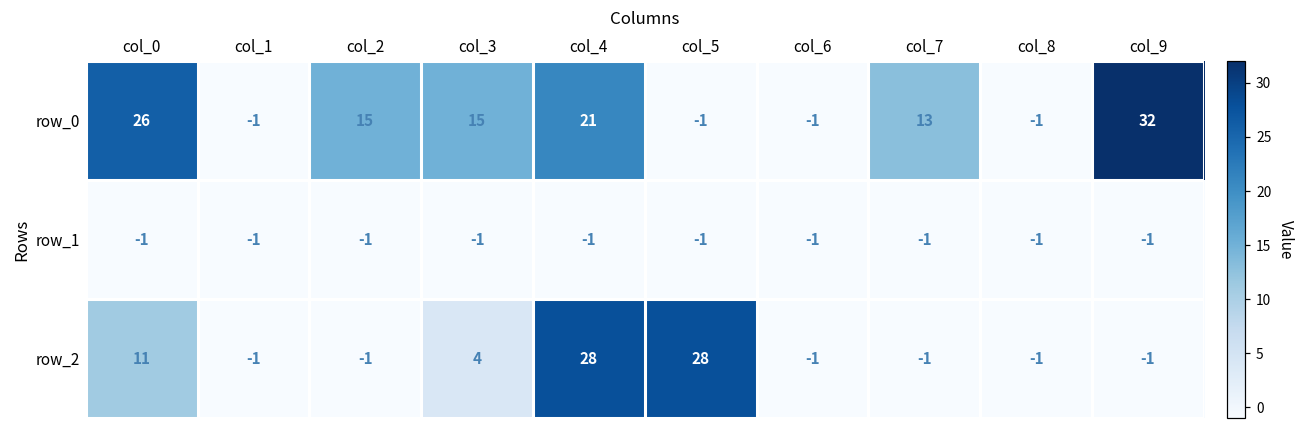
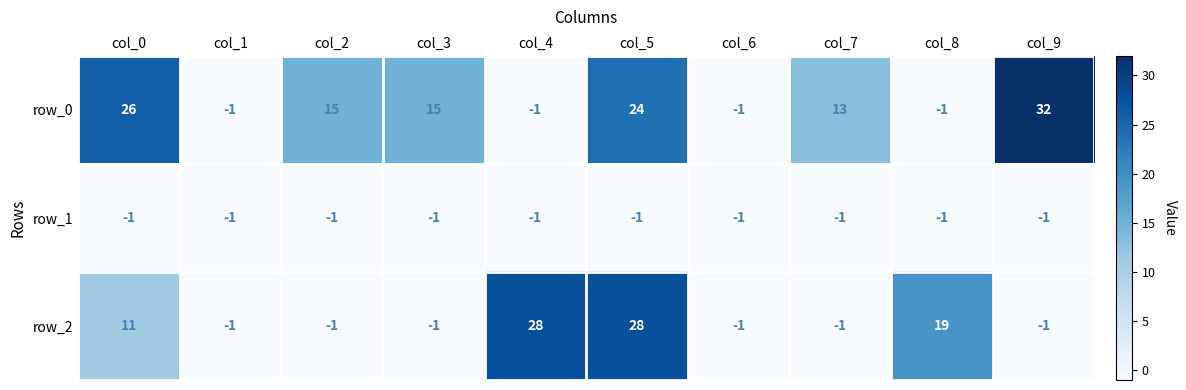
row_0, col_4: 21 -> -1
row_0, col_5: -1 -> 24
row_2, col_3: 4 -> -1
row_2, col_8: -1 -> 19
